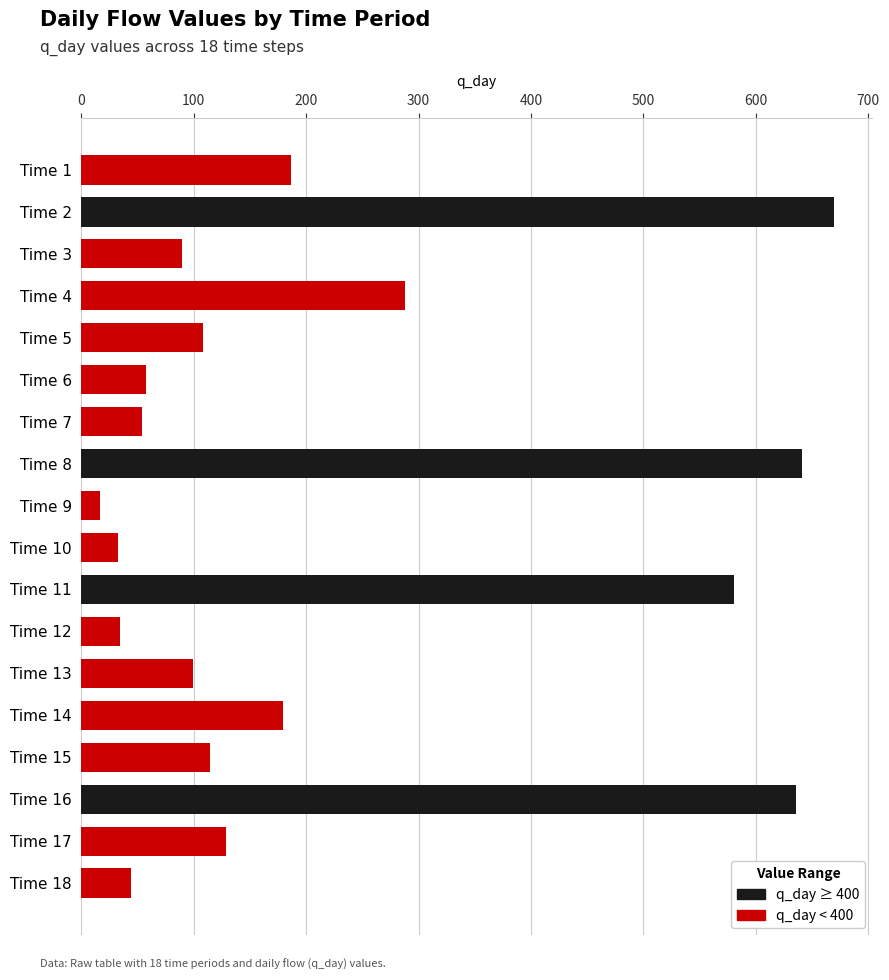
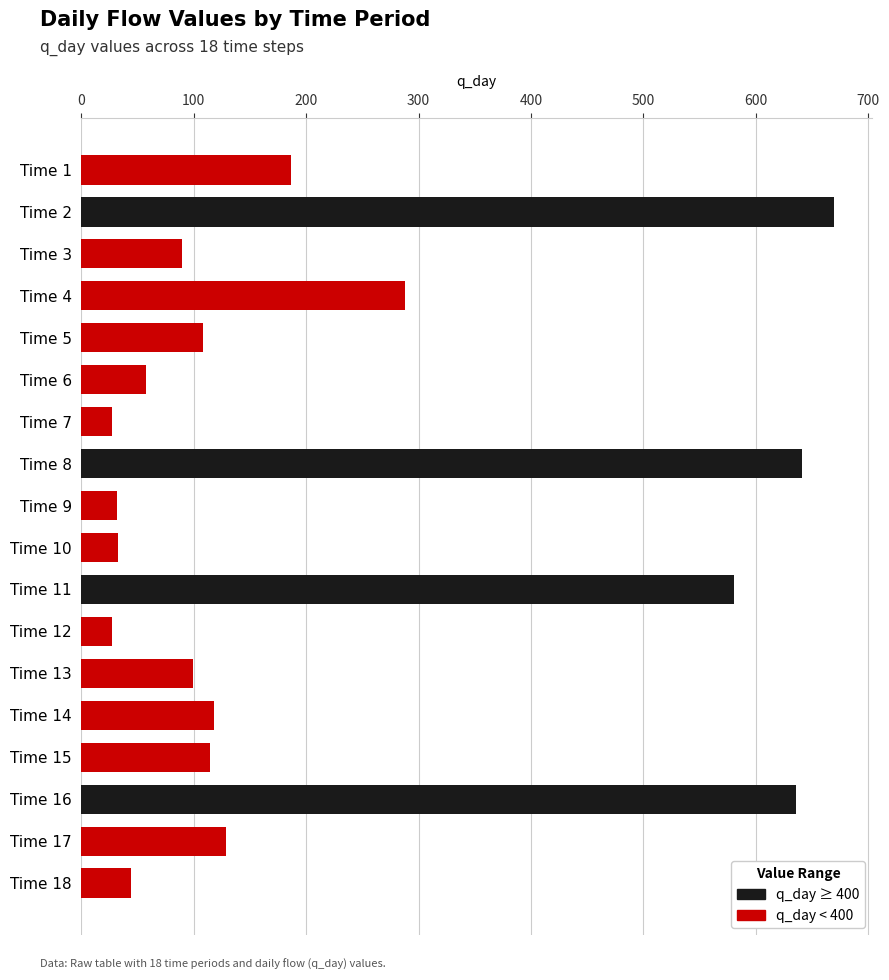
Time 7: 54 -> 27
Time 9: 17 -> 31
Time 12: 35 -> 28
Time 14: 180 -> 118
